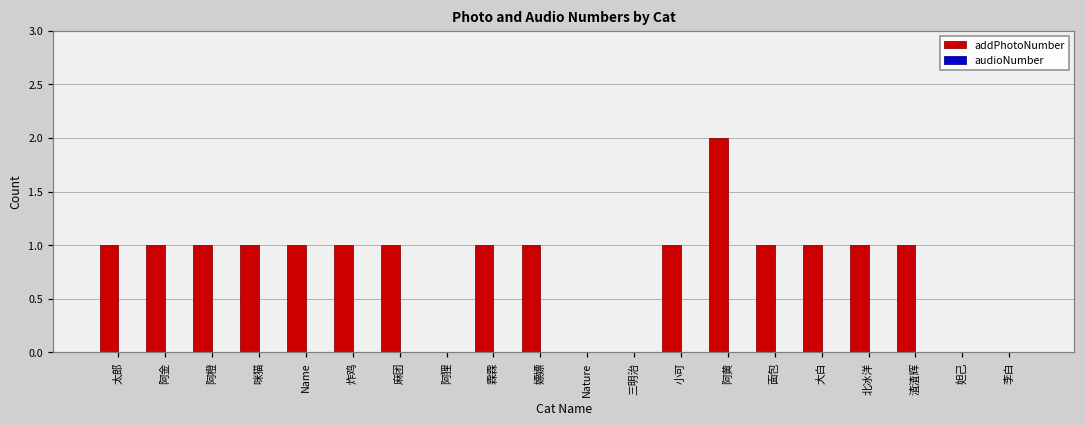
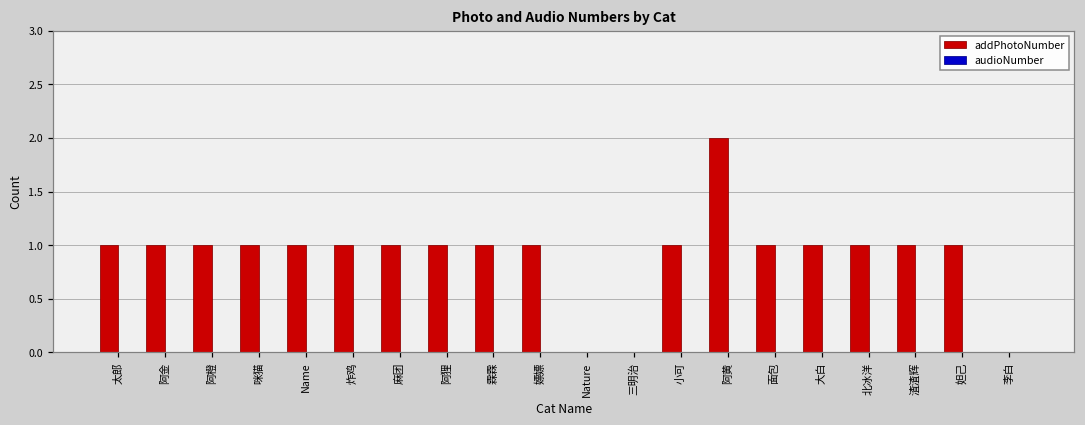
addPhotoNumber, 阿狸: 0 -> 1
addPhotoNumber, 妲己: 0 -> 1
